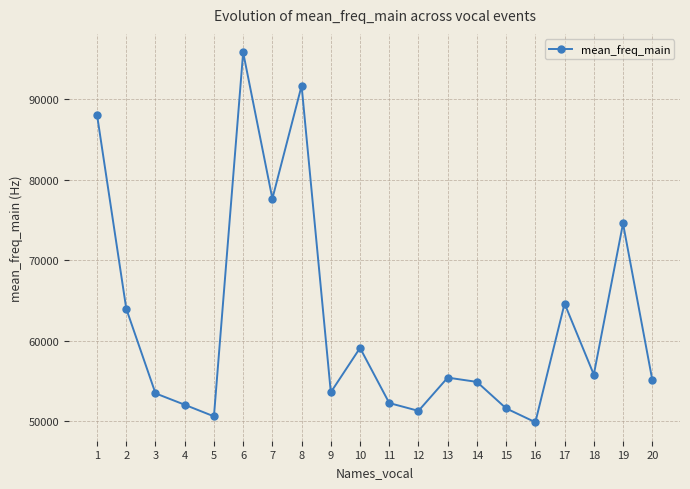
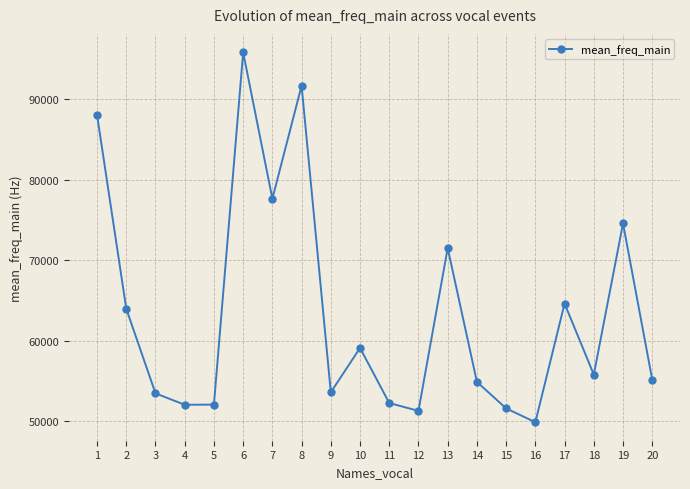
5: 51000 -> 52000
13: 55000 -> 71000
